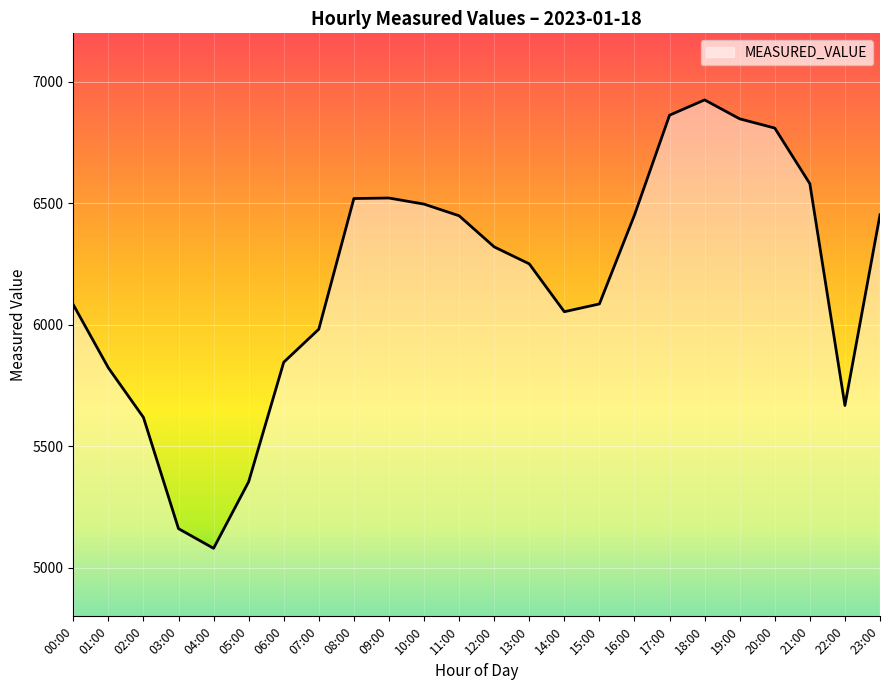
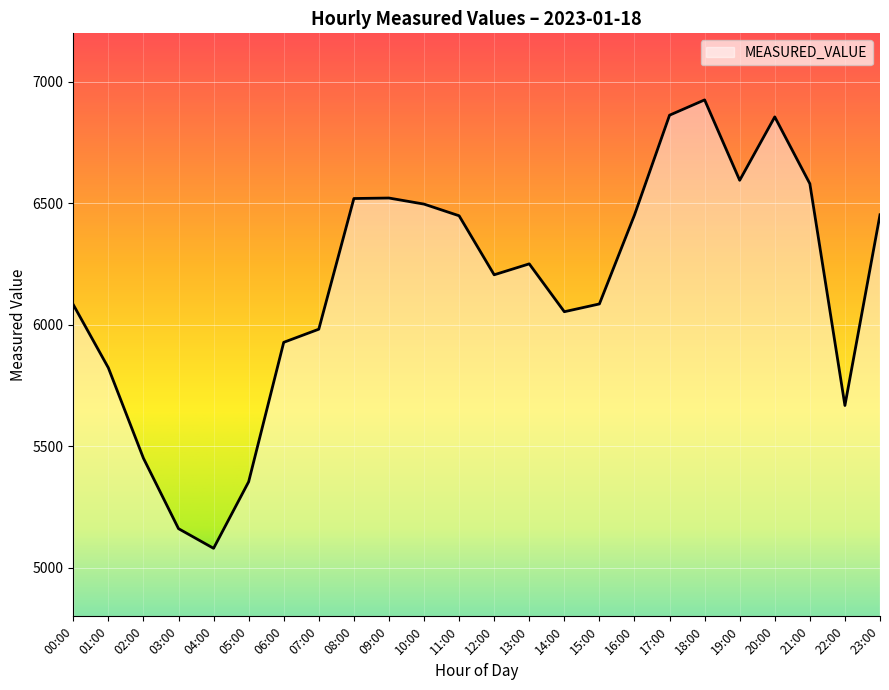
02:00: 5620 -> 5450
06:00: 5850 -> 5930
12:00: 6320 -> 6210
19:00: 6850 -> 6600
20:00: 6810 -> 6860
